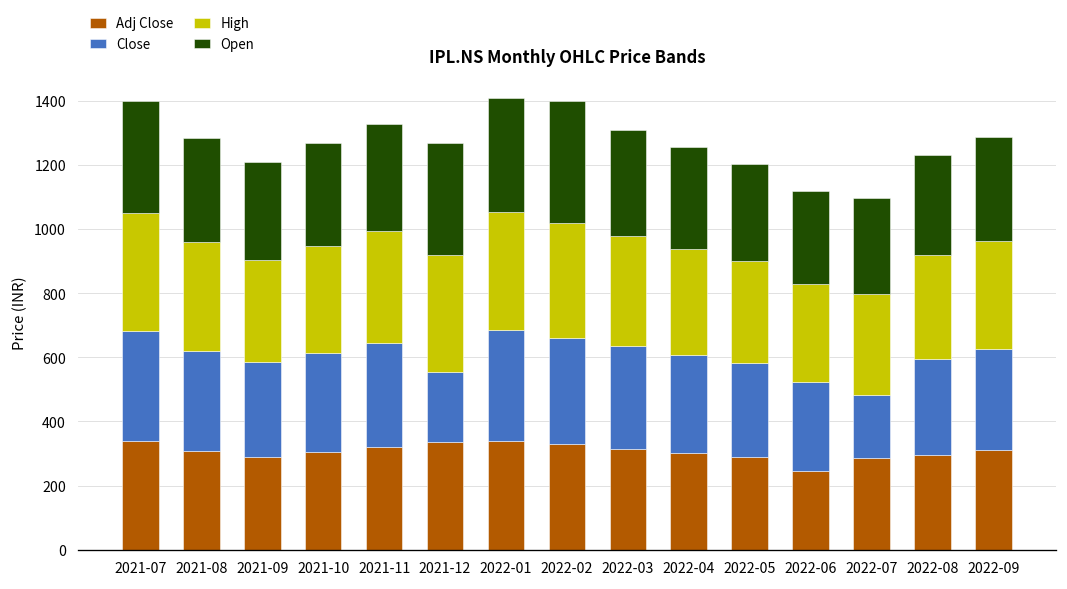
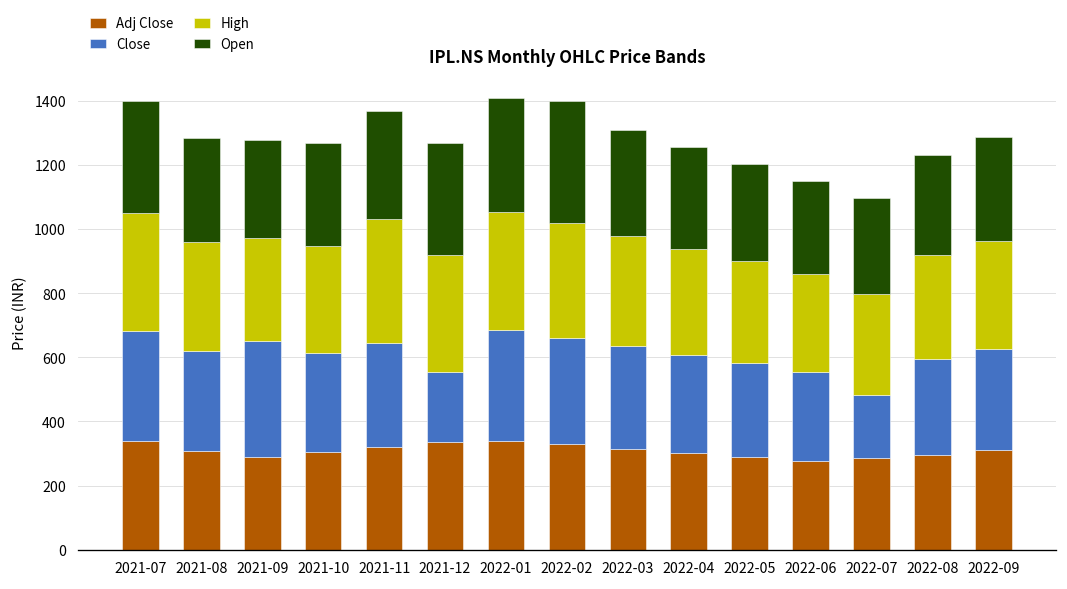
Close, 2021-09: 290 -> 360
High, 2021-11: 350 -> 390
Adj Close, 2022-06: 240 -> 280
